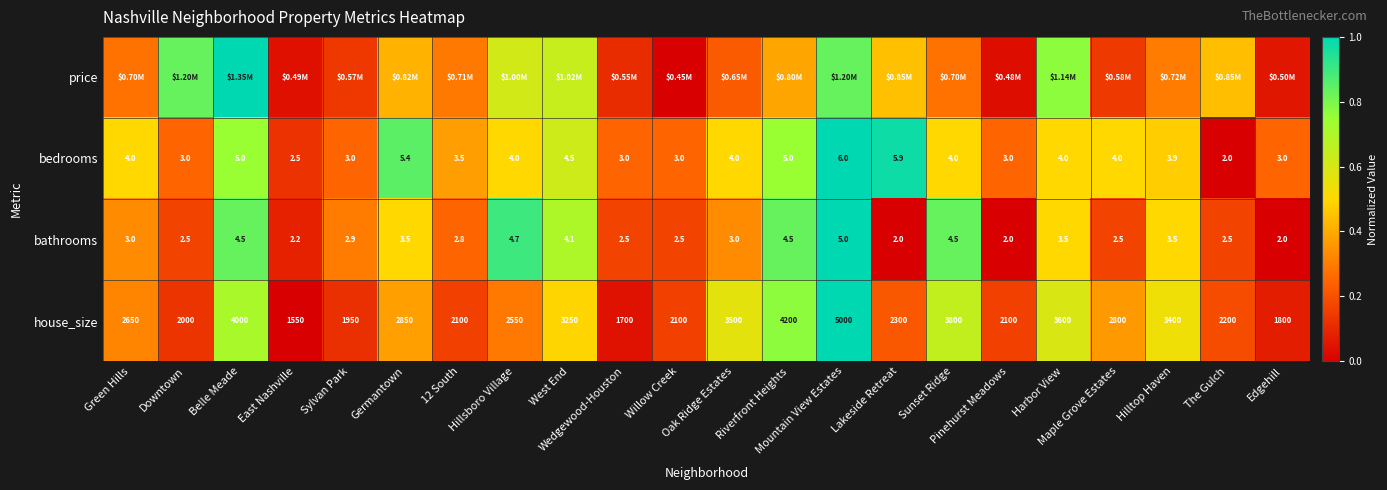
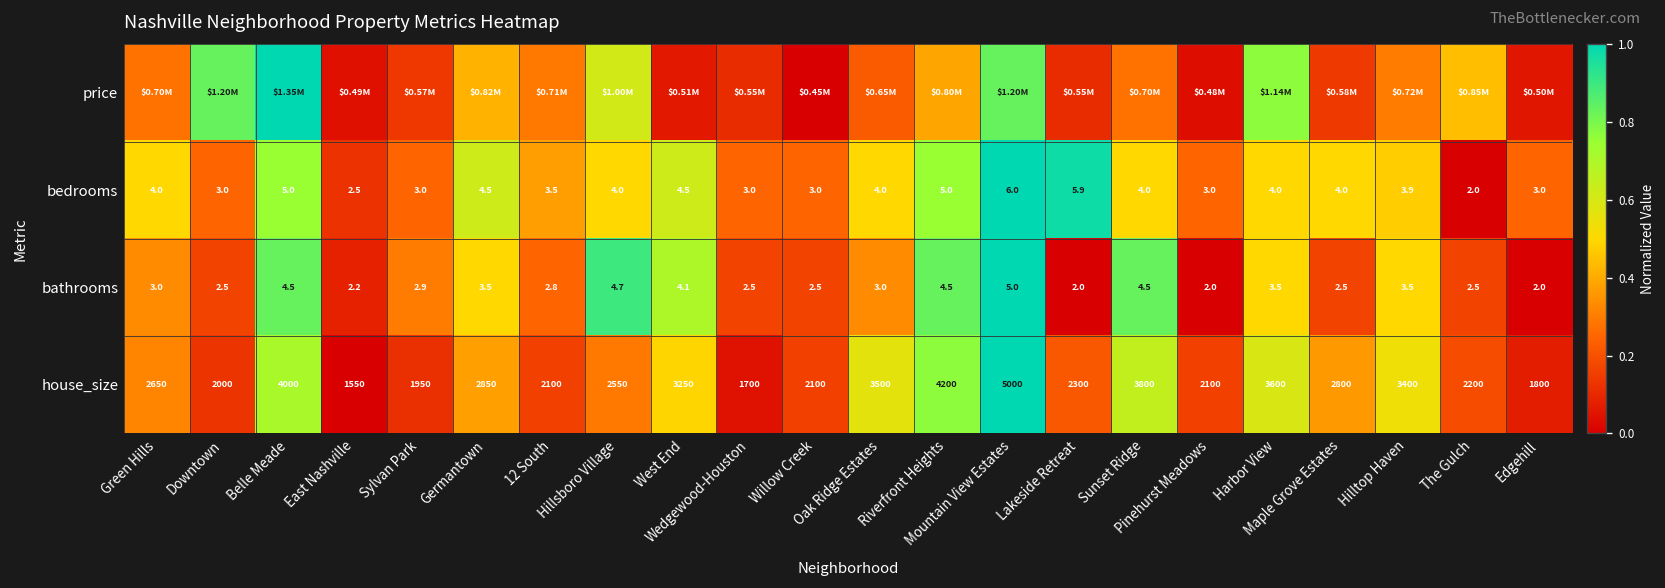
price, West End: $1.02M -> $0.51M
price, Lakeside Retreat: $0.85M -> $0.55M
bedrooms, Germantown: 5.4 -> 4.5
